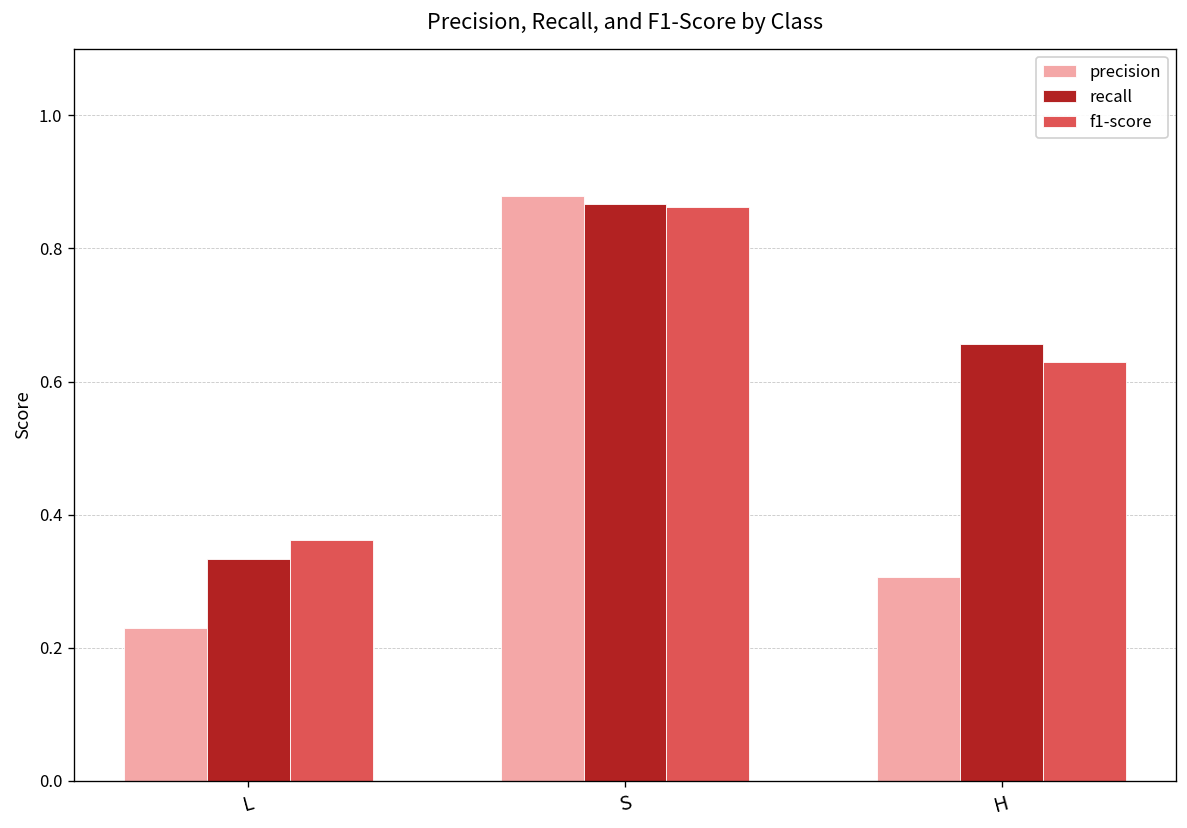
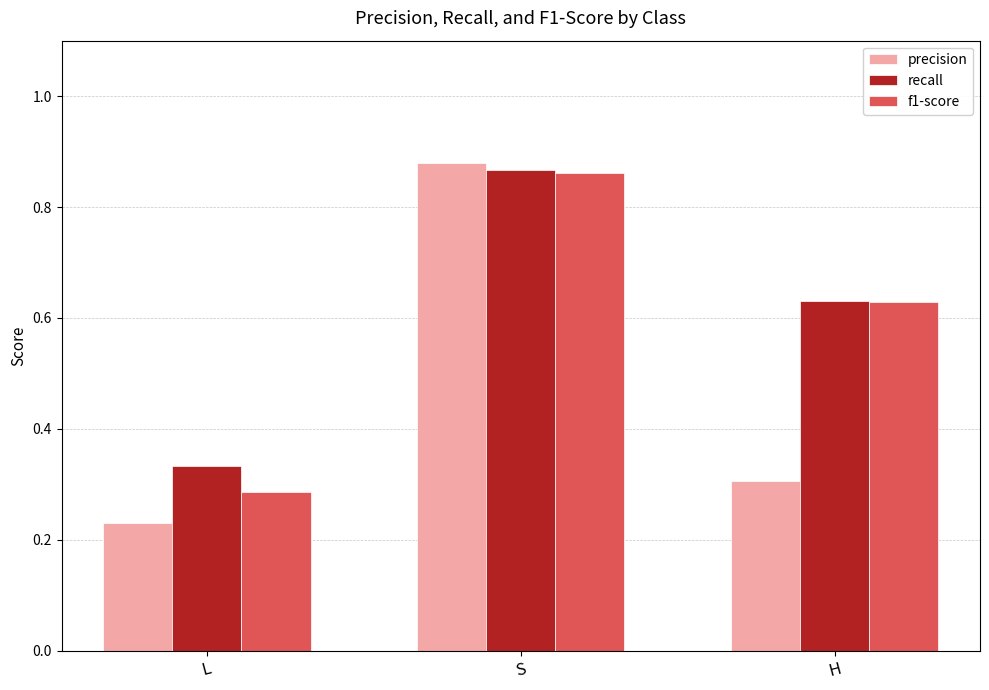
f1-score, L: 0.36 -> 0.29
recall, H: 0.66 -> 0.63
